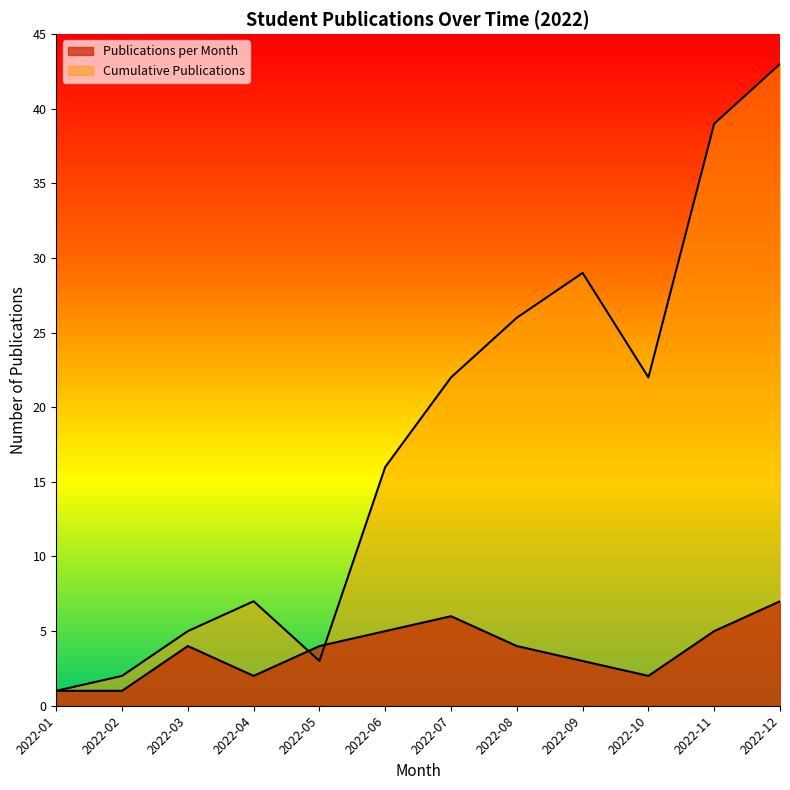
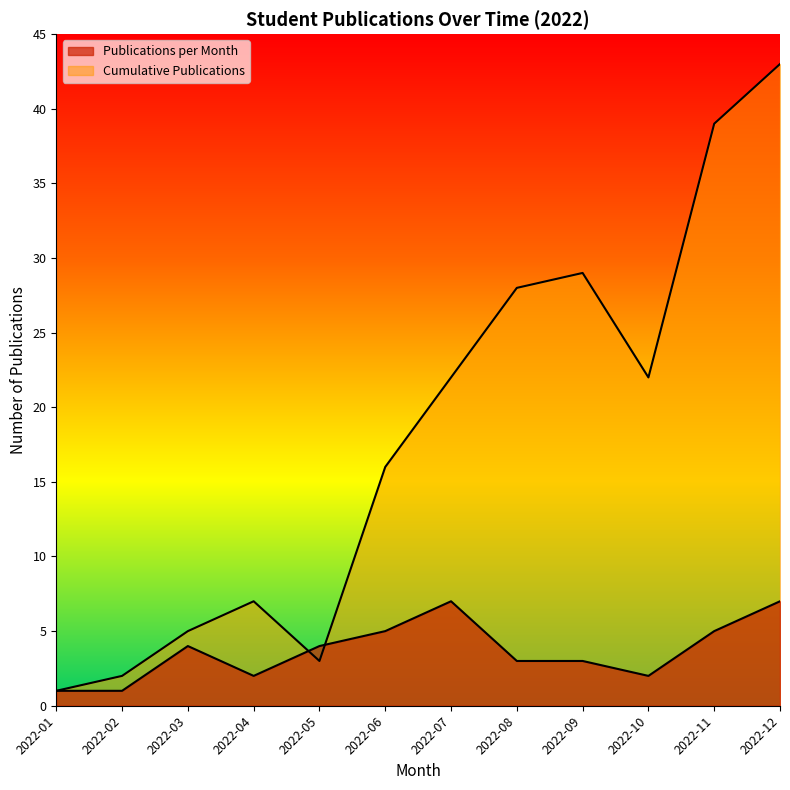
Publications per Month, 2022-07: 6 -> 7
Publications per Month, 2022-08: 4 -> 3
Cumulative Publications, 2022-08: 26 -> 28
